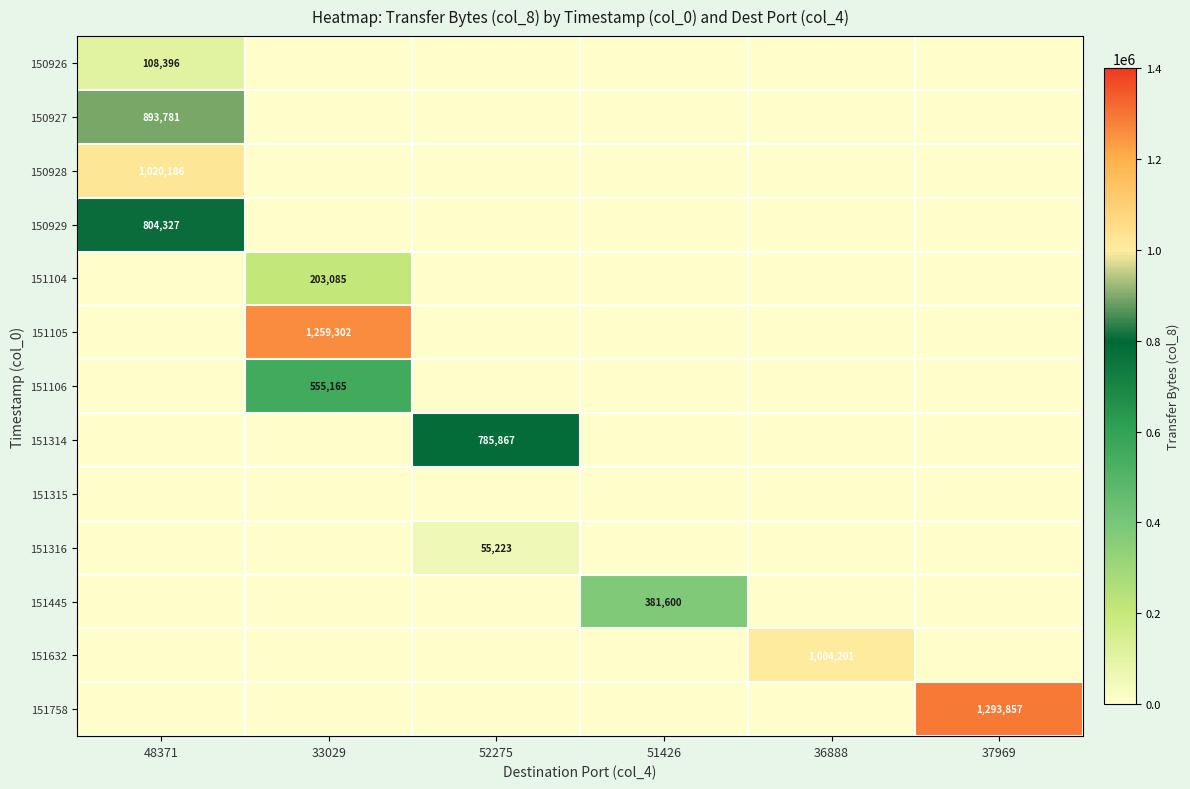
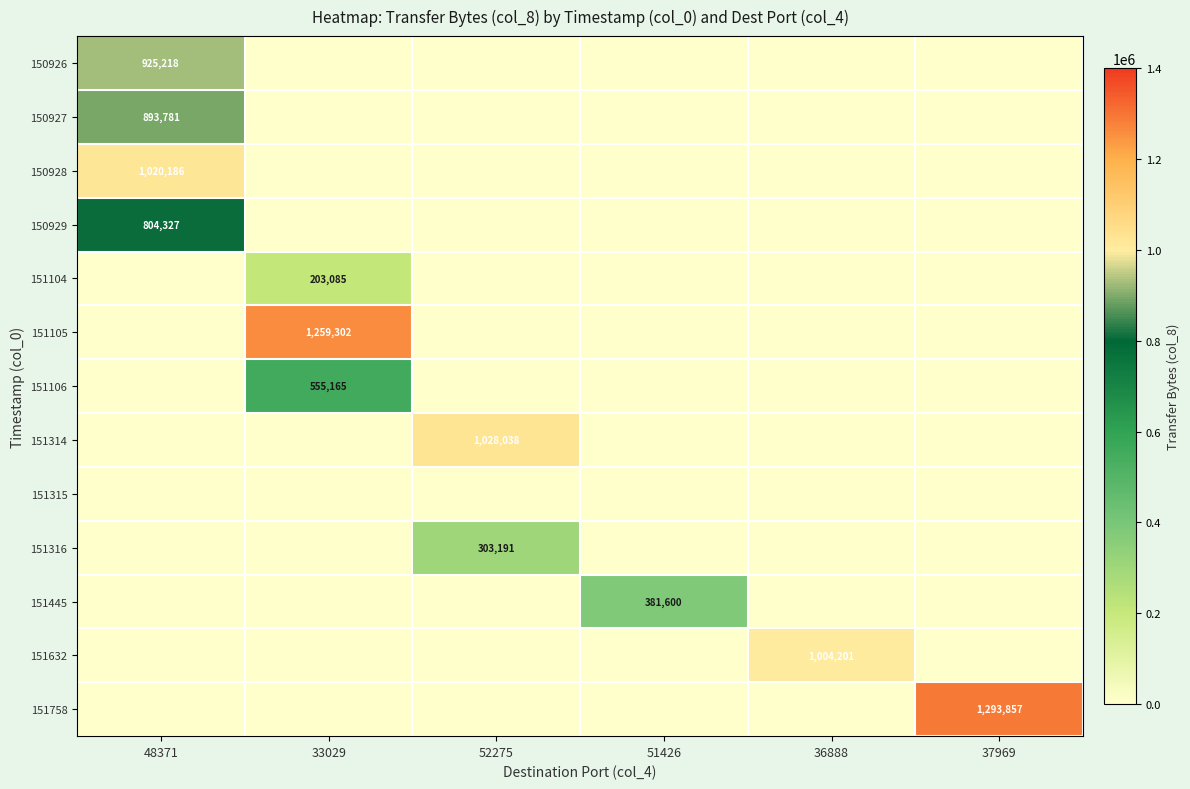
150926, 48371: 108,396 -> 925,218
151314, 52275: 785,867 -> 1,028,038
151316, 52275: 55,223 -> 303,191
